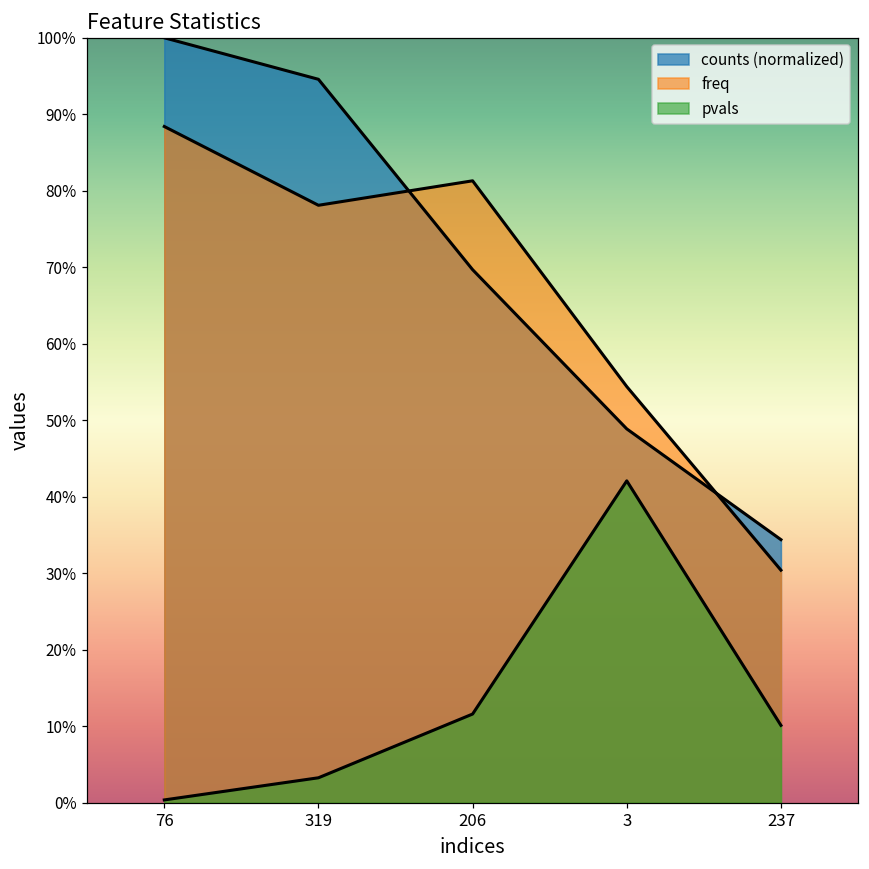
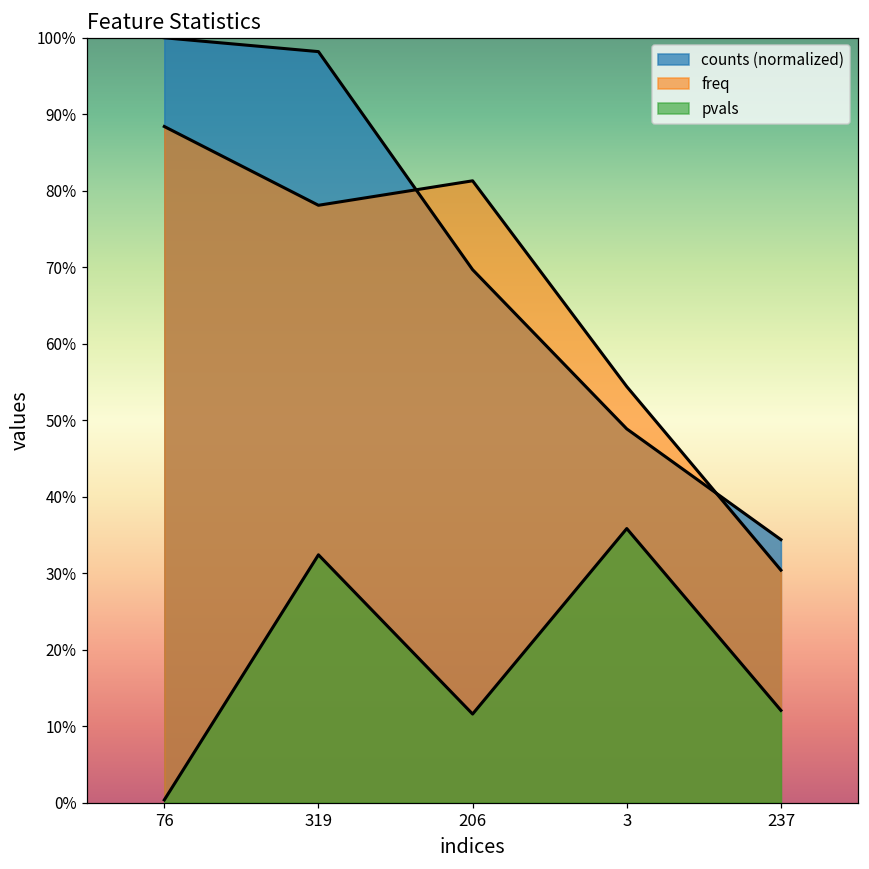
counts (normalized), 319: 95% -> 98%
pvals, 319: 3% -> 32%
pvals, 3: 42% -> 36%
pvals, 237: 10% -> 12%
